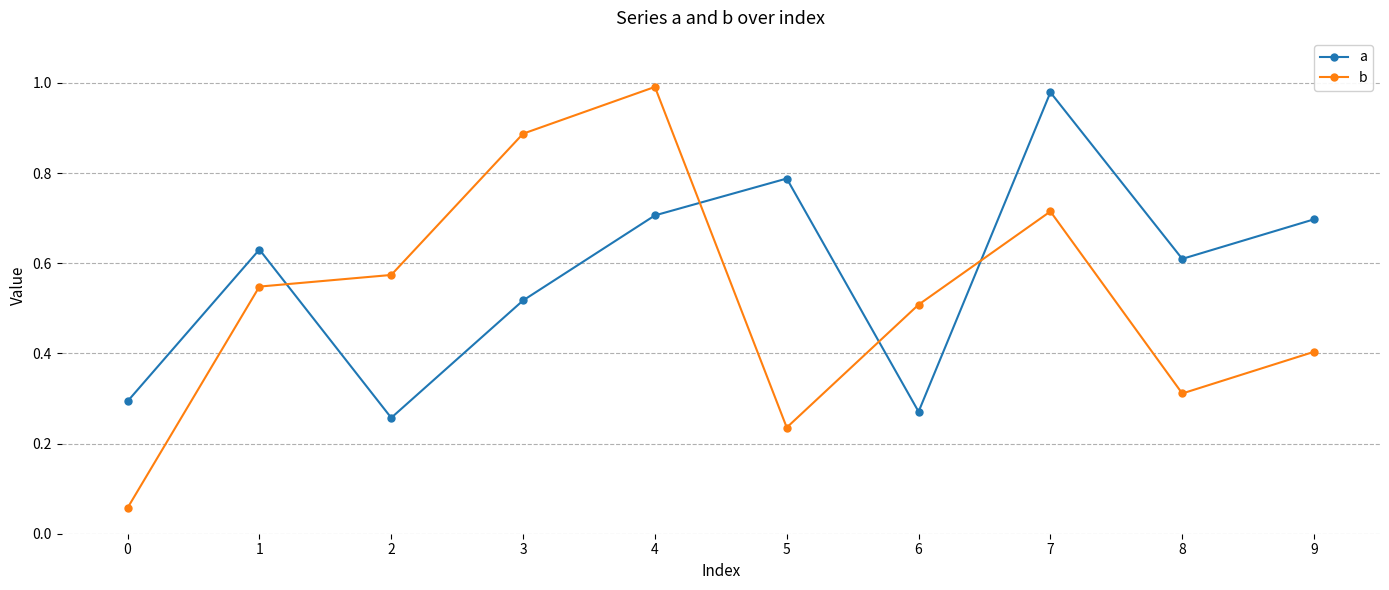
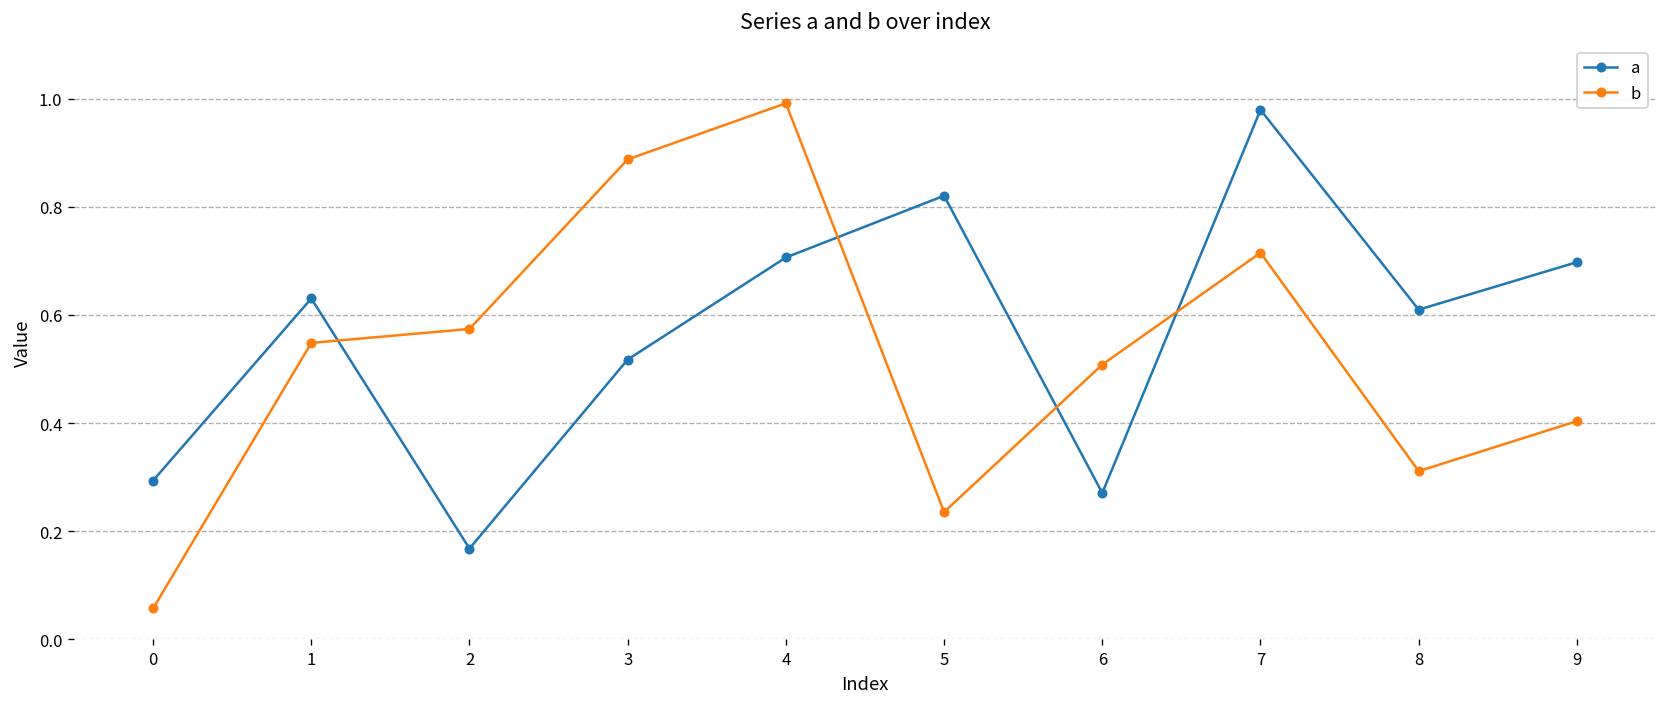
a, 2: 0.26 -> 0.17
a, 5: 0.79 -> 0.82
